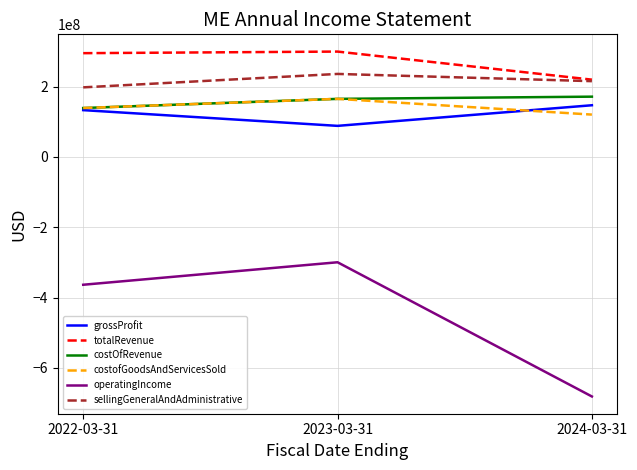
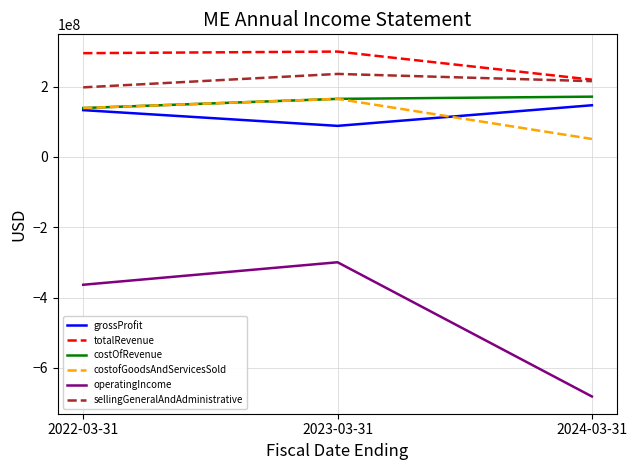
costofGoodsAndServicesSold, 2024-03-31: 120000000 -> 50000000
